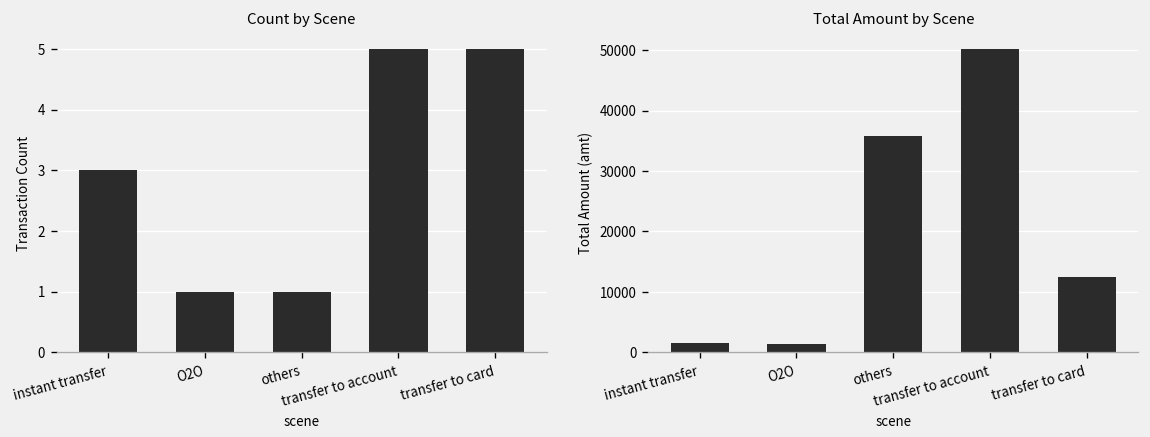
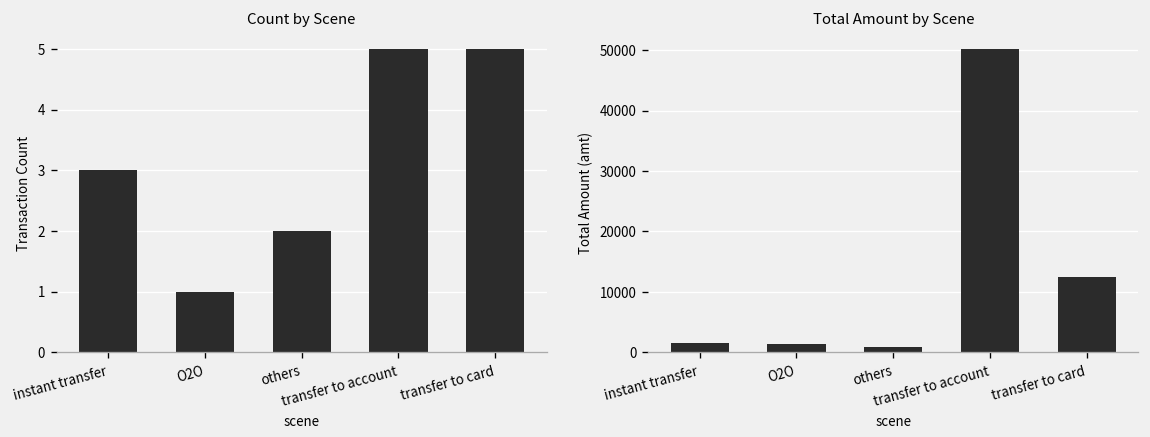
Count by Scene, others: 1 -> 2
Total Amount by Scene, others: 36000 -> 1000
